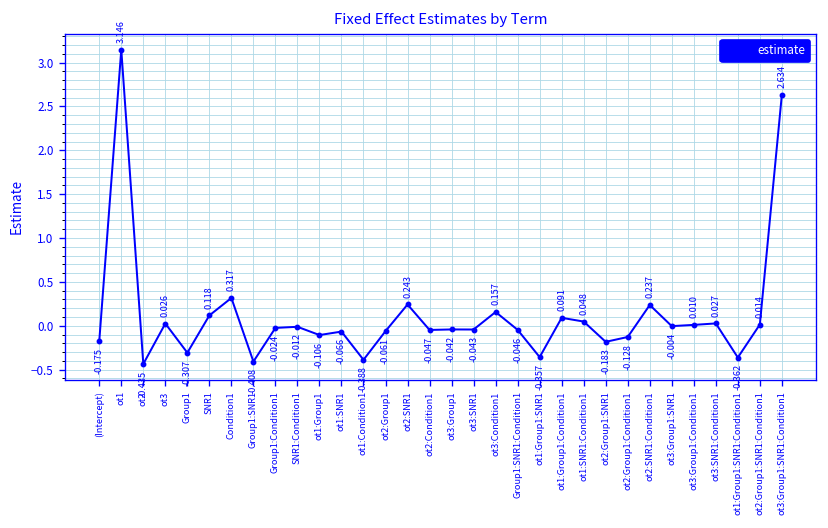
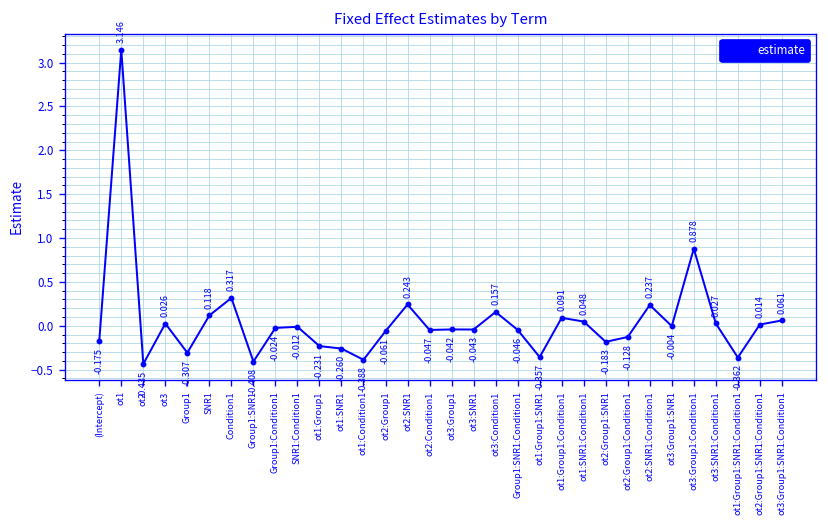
ot1:Group1: -0.106 -> -0.231
ot1:SNR1: -0.066 -> -0.260
ot3:Group1:Condition1: 0.010 -> 0.878
ot3:Group1:SNR1:Condition1: 2.634 -> 0.061
